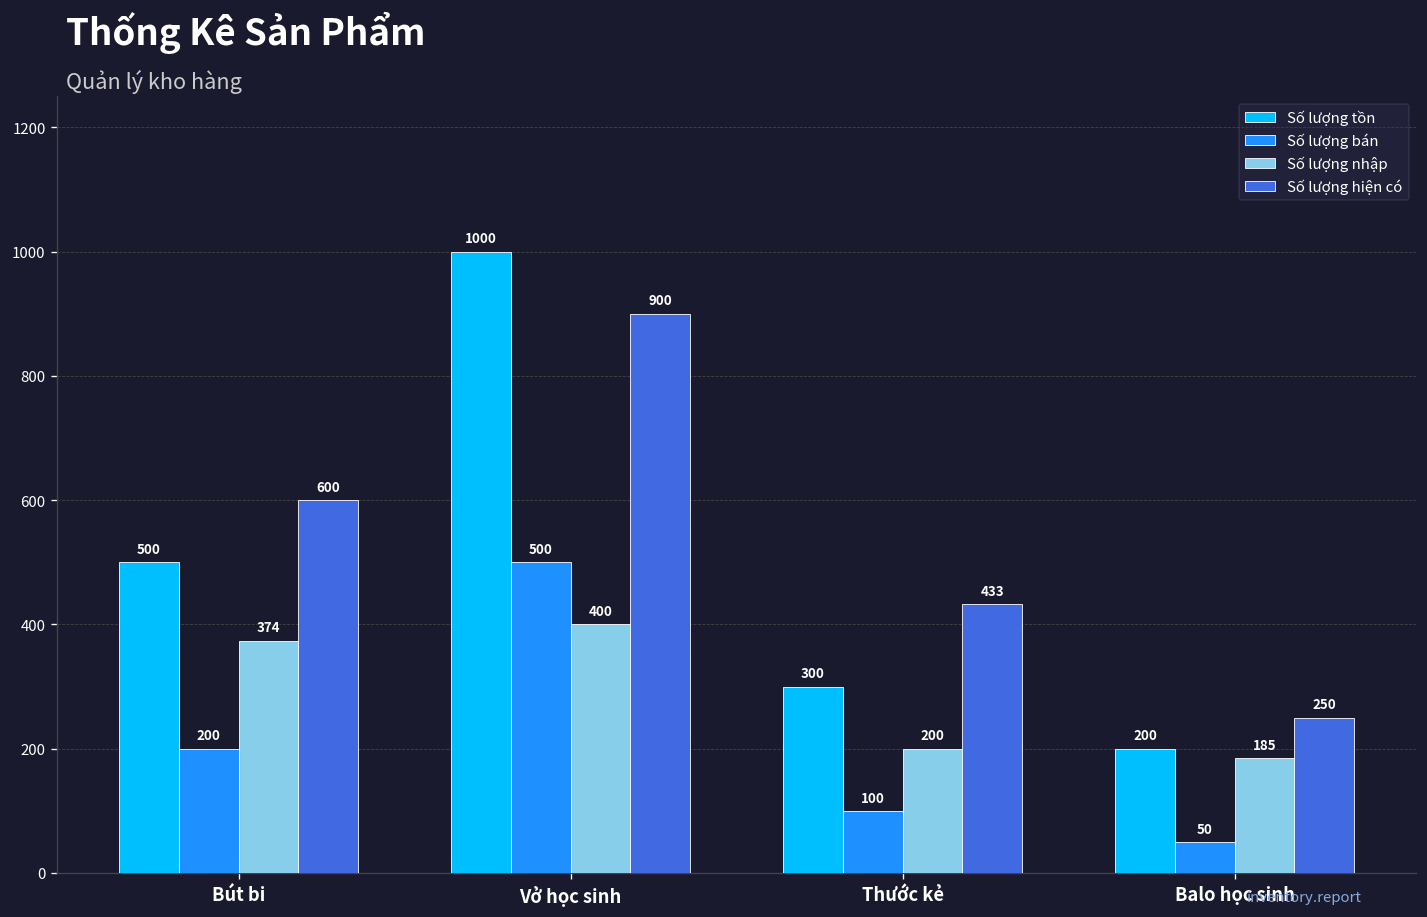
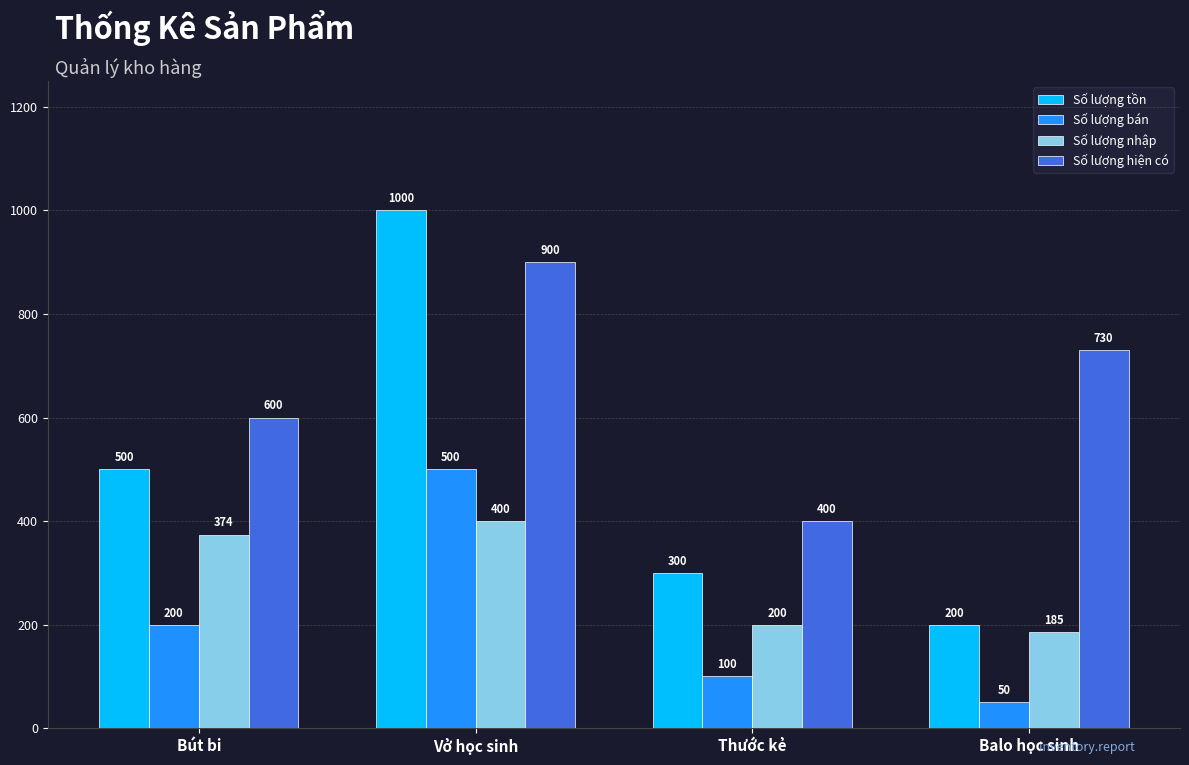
Số lượng hiện có, Thước kẻ: 433 -> 400
Số lượng hiện có, Balo học sinh: 250 -> 730
